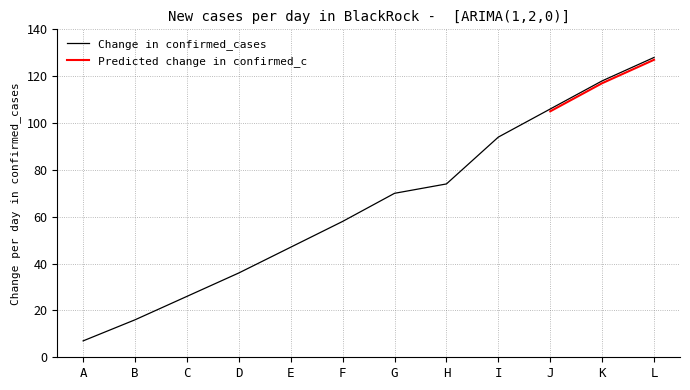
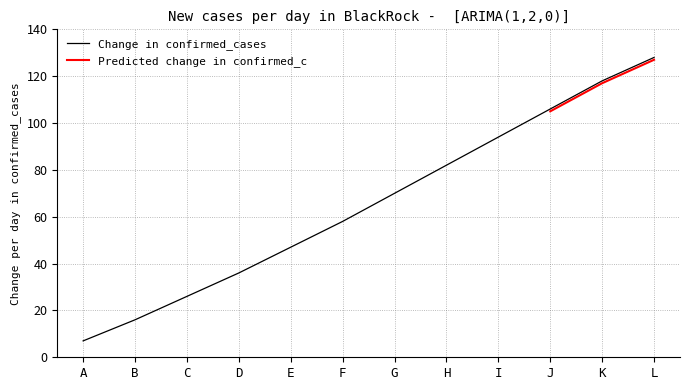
Change in confirmed_cases, H: 74 -> 82
